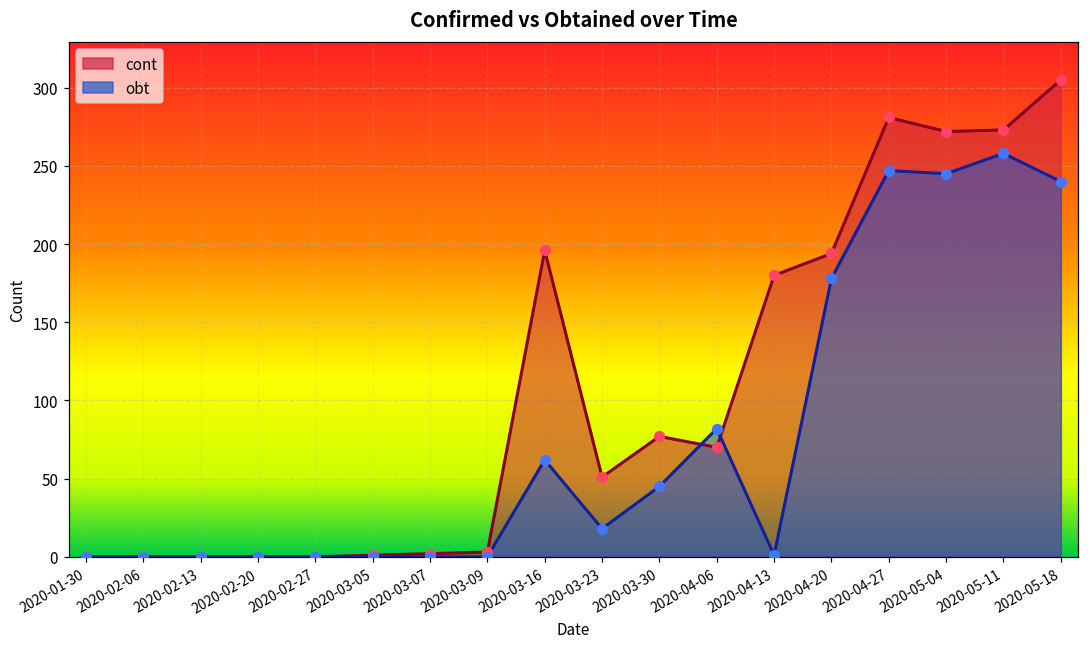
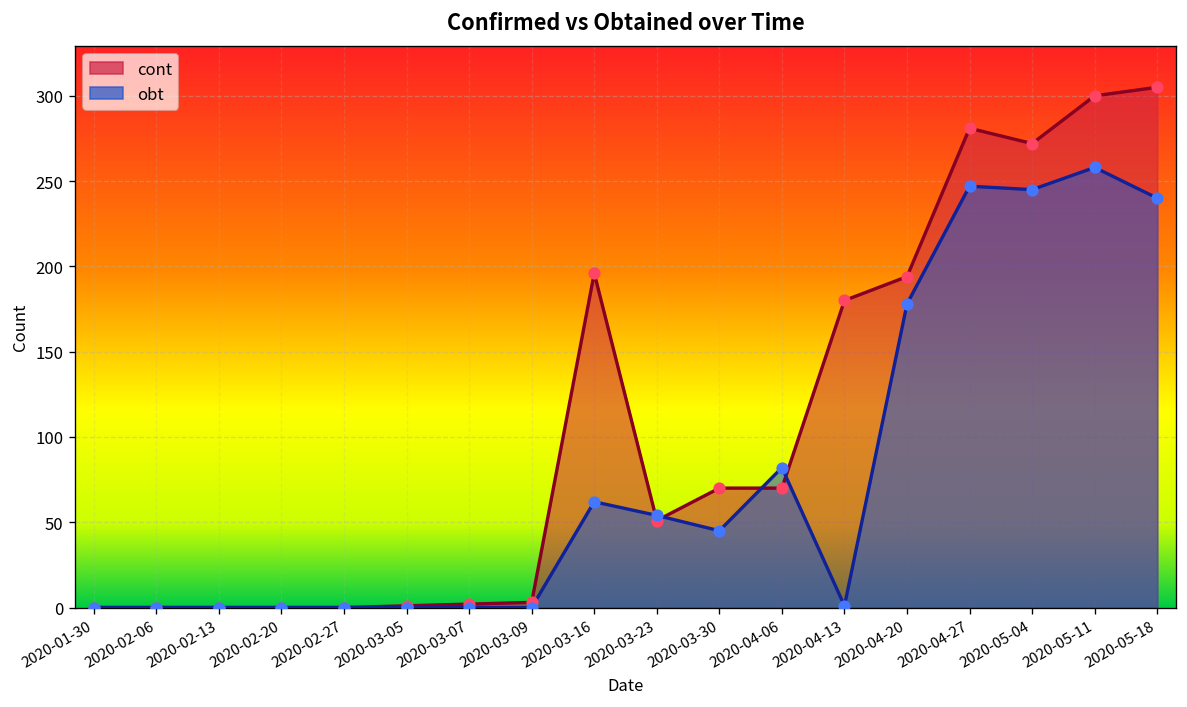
obt, 2020-03-23: 18 -> 54
cont, 2020-03-30: 77 -> 70
cont, 2020-05-11: 273 -> 300
